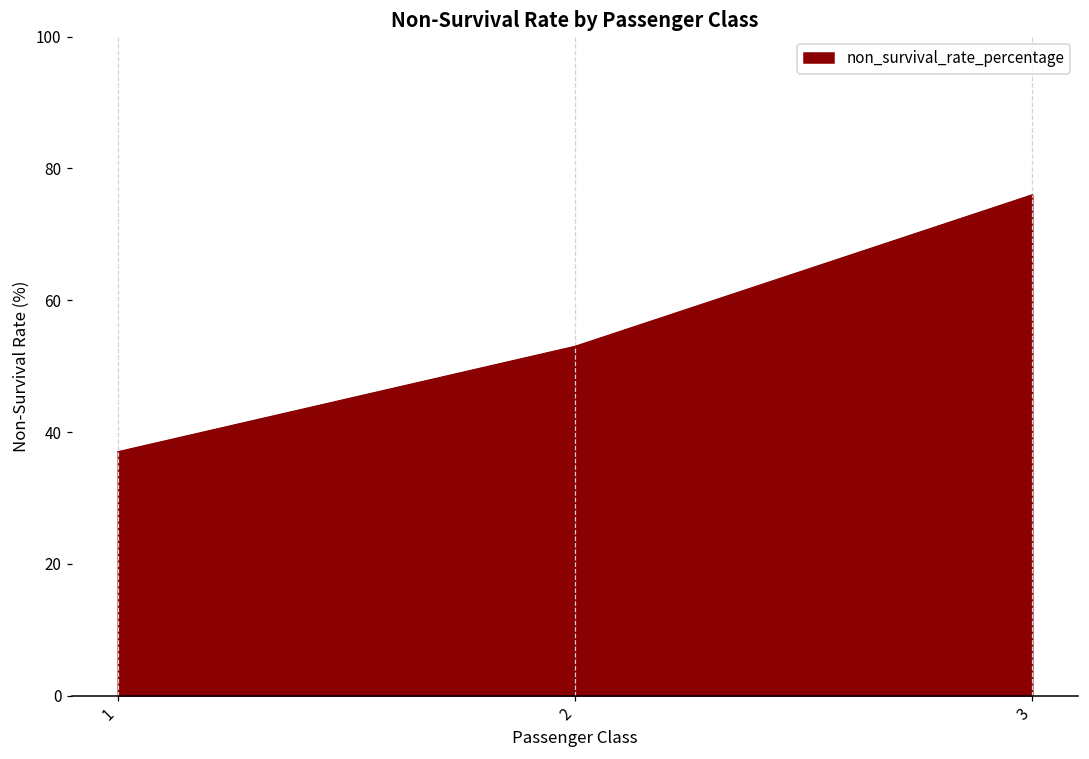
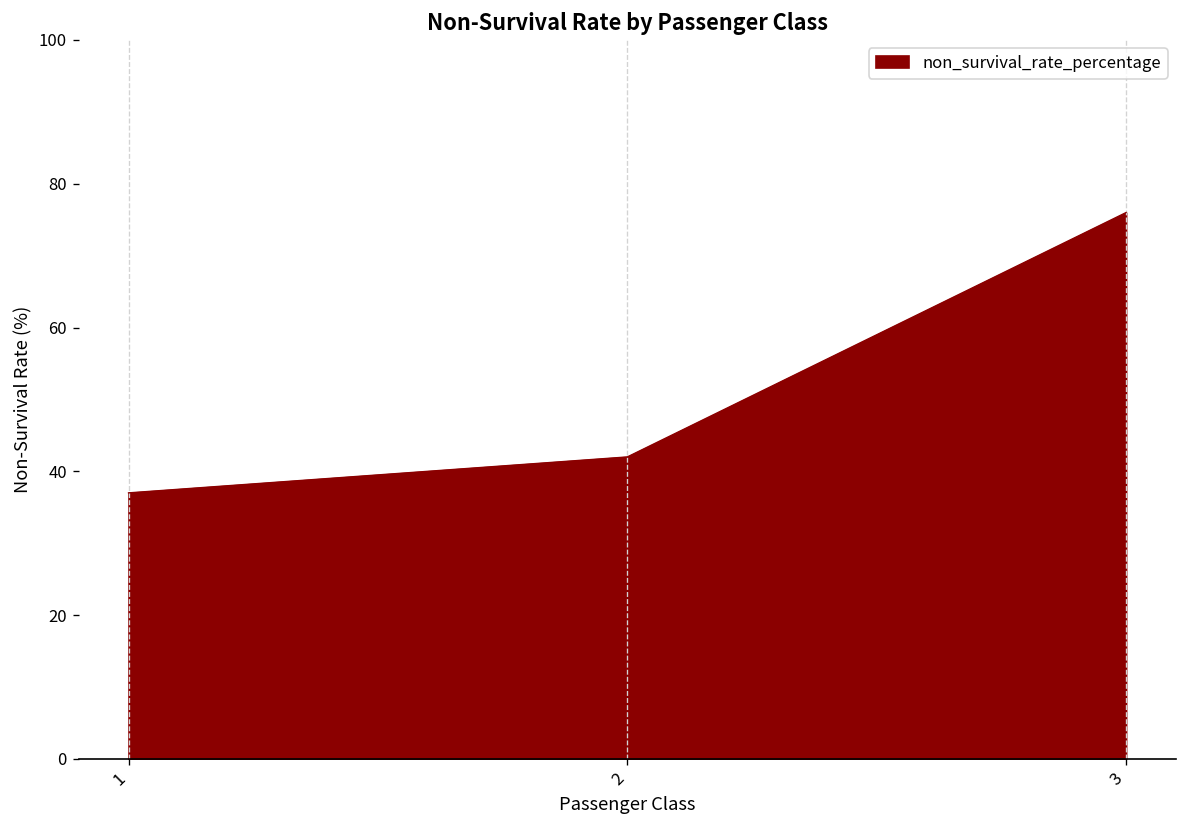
2: 53 -> 42
